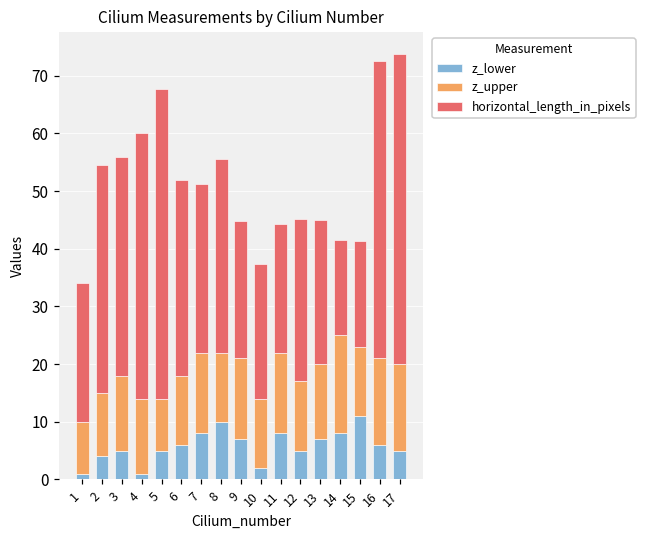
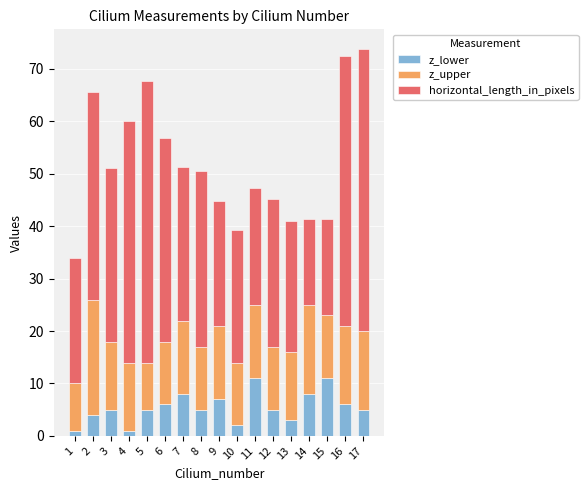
z_upper, 2: 11 -> 22
horizontal_length_in_pixels, 3: 38 -> 33
horizontal_length_in_pixels, 6: 34 -> 39
z_lower, 8: 10 -> 5
horizontal_length_in_pixels, 10: 23 -> 25
z_lower, 11: 8 -> 11
z_lower, 13: 7 -> 3
